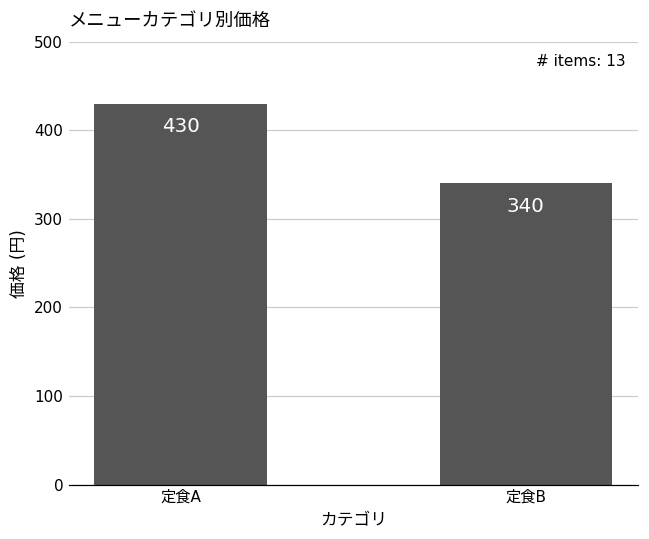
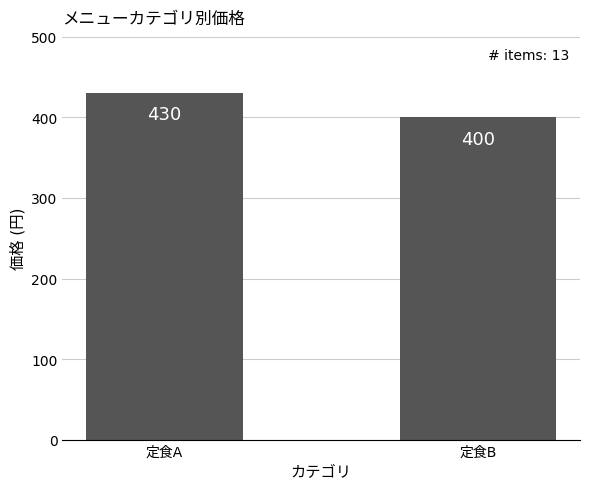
定食B: 340 -> 400
